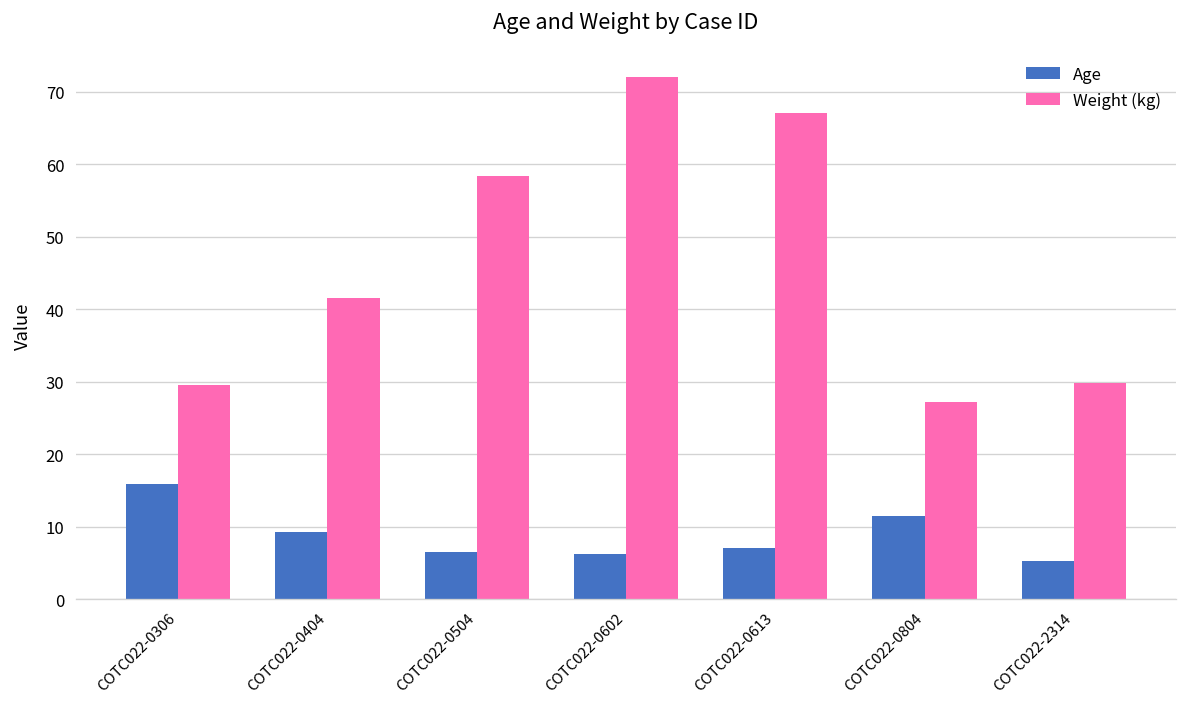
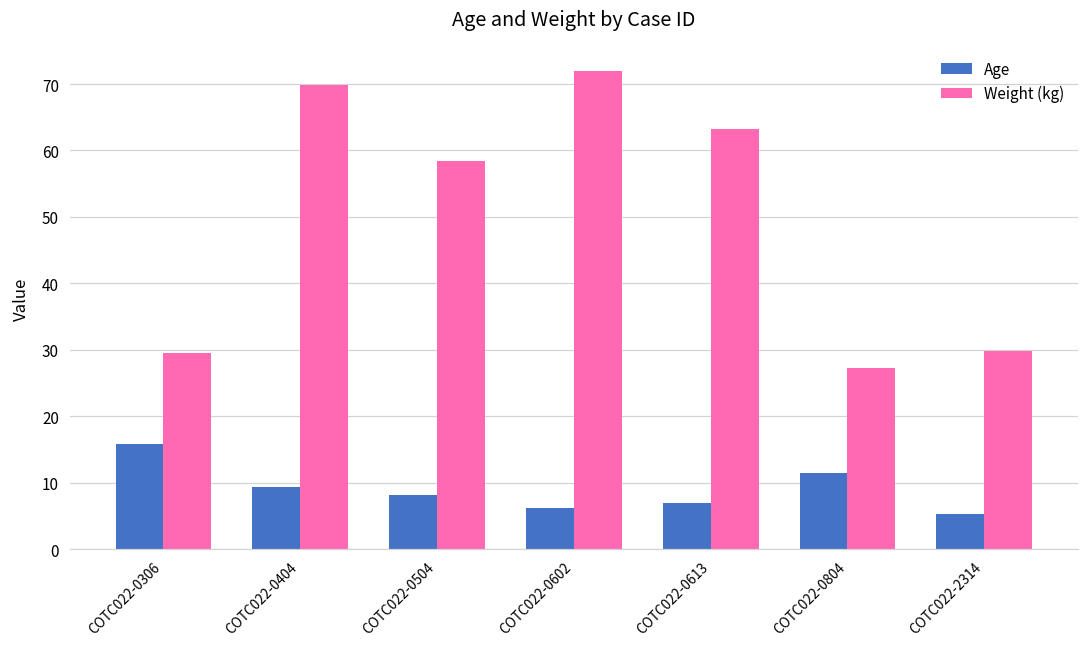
Weight (kg), COTC022-0404: 42 -> 70
Age, COTC022-0504: 7 -> 8
Weight (kg), COTC022-0613: 67 -> 63
